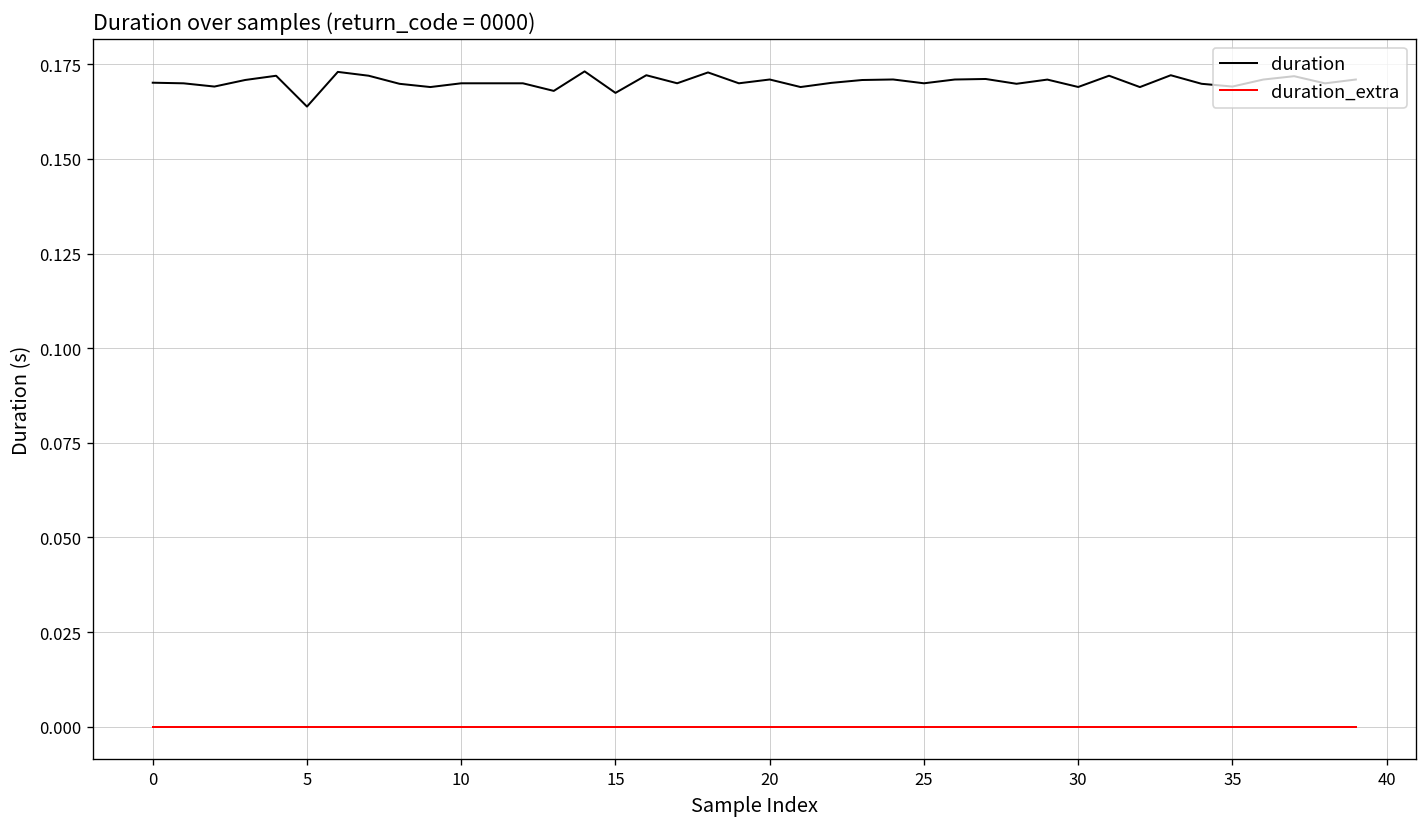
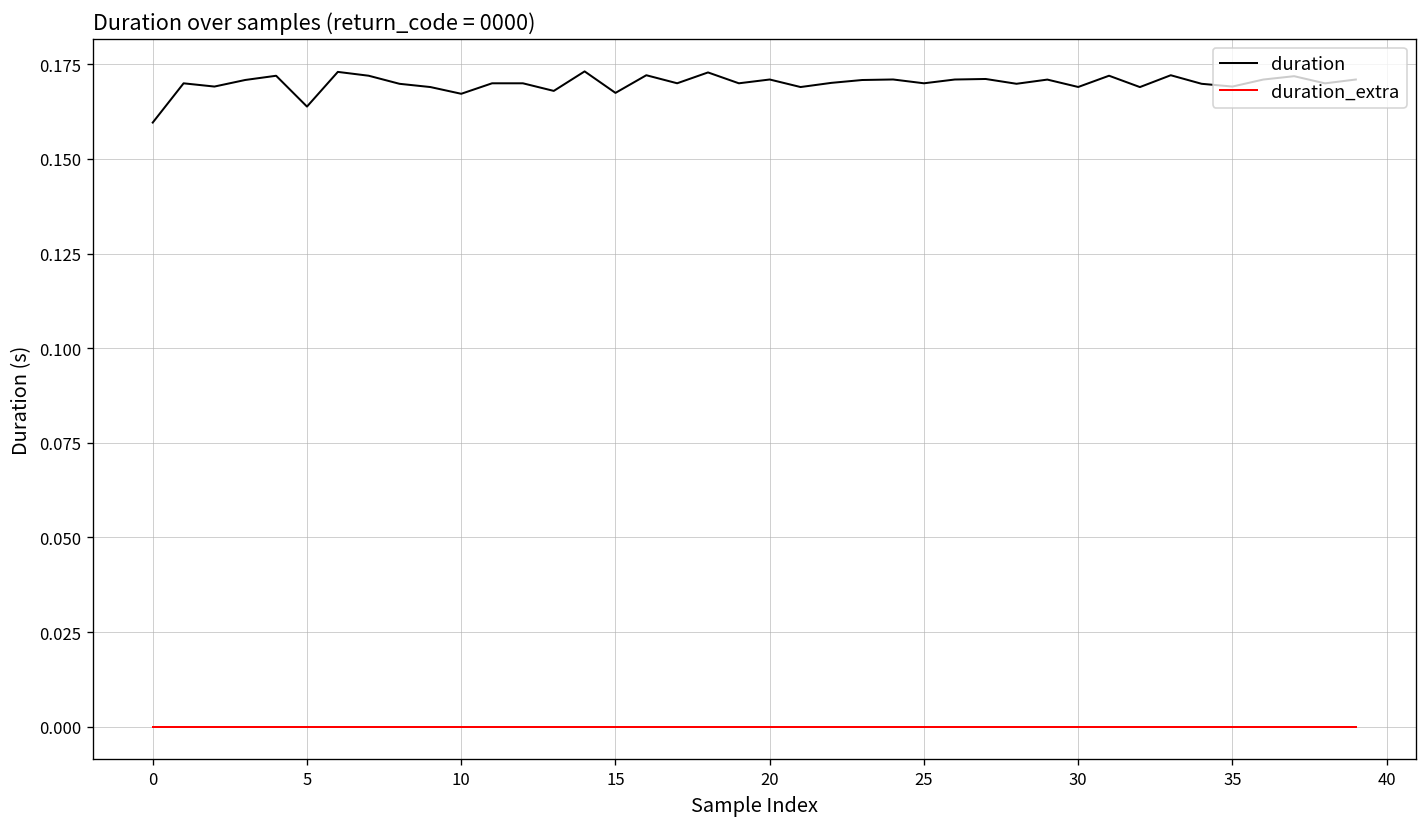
duration, 0: 0.170 -> 0.160
duration, 10: 0.170 -> 0.167
